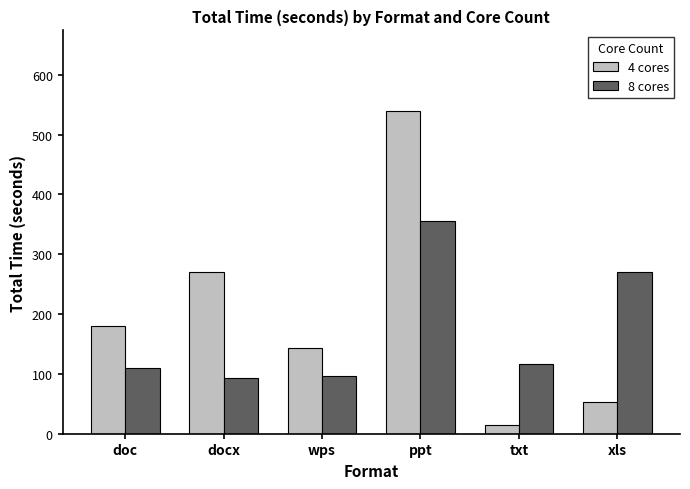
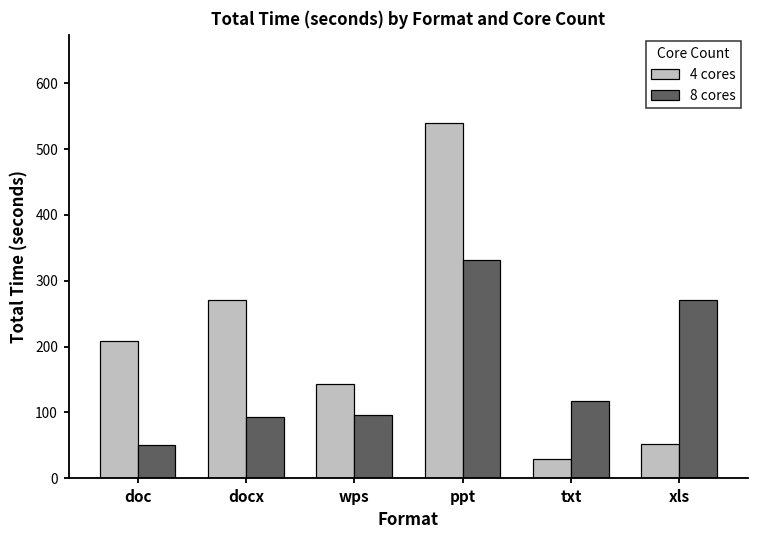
4 cores, doc: 180 -> 210
8 cores, doc: 110 -> 50
8 cores, ppt: 360 -> 330
4 cores, txt: 10 -> 30
